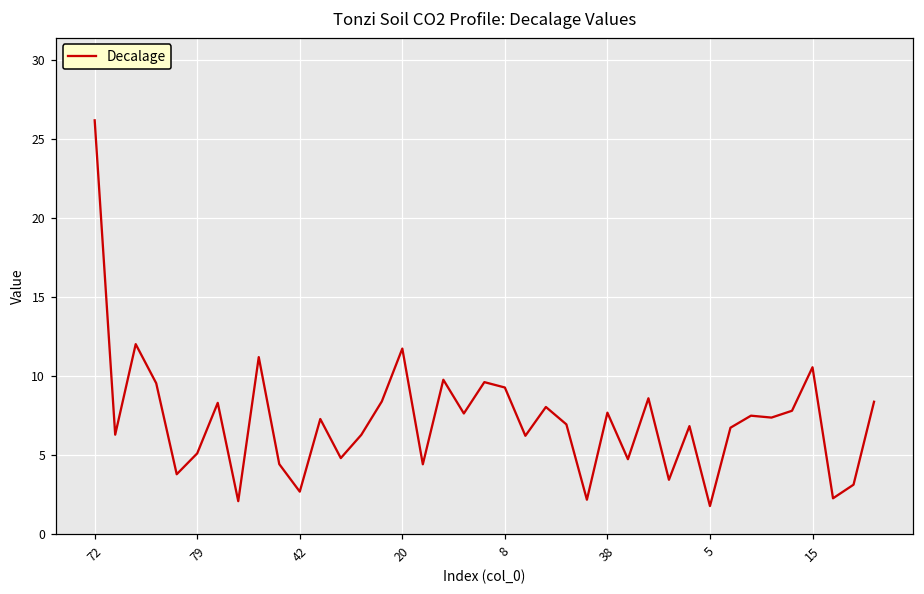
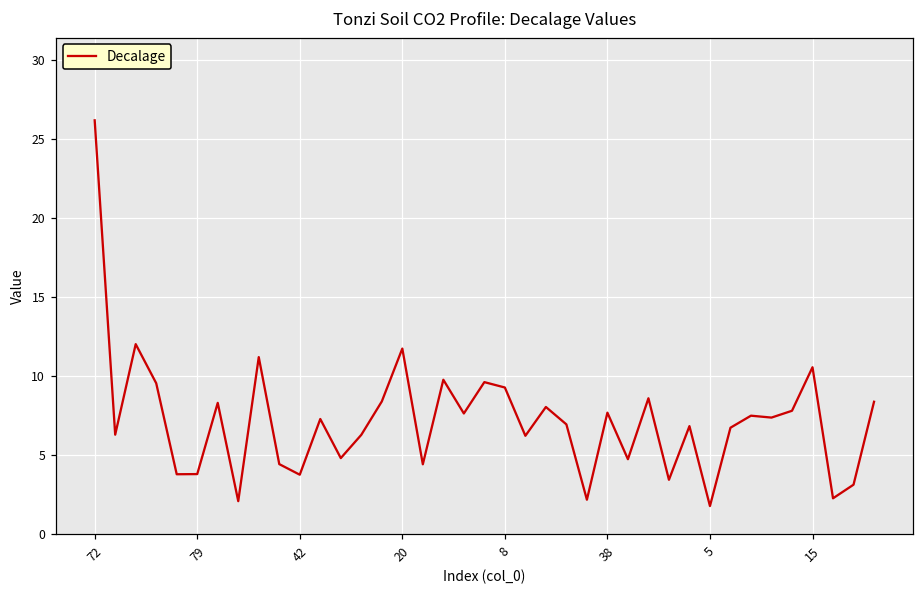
79: 5.1 -> 3.8
42: 2.7 -> 3.8
